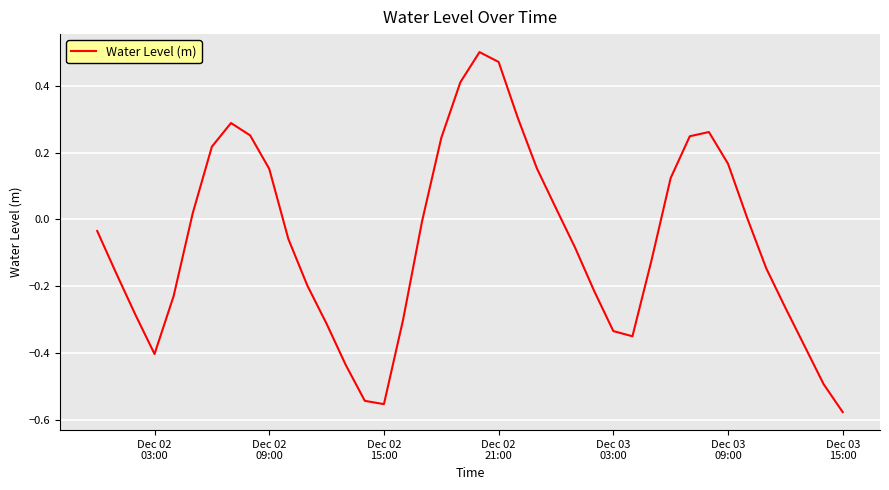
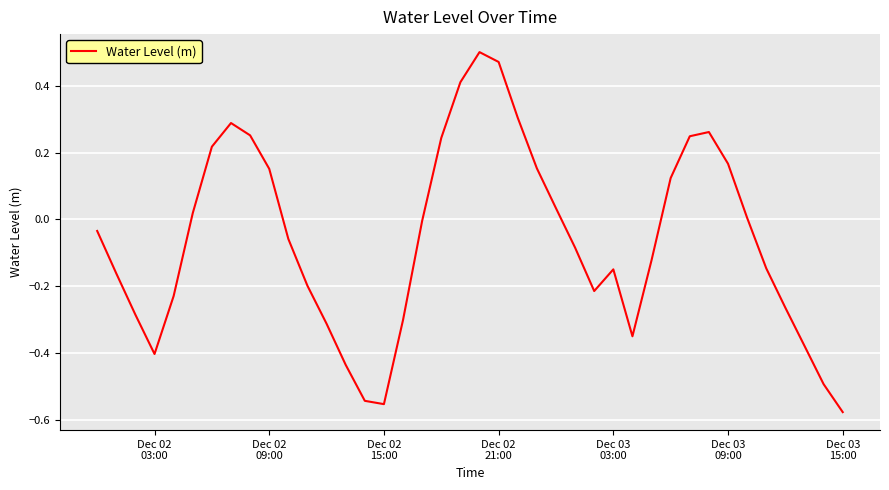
Dec 03 03:00: -0.33 -> -0.15
